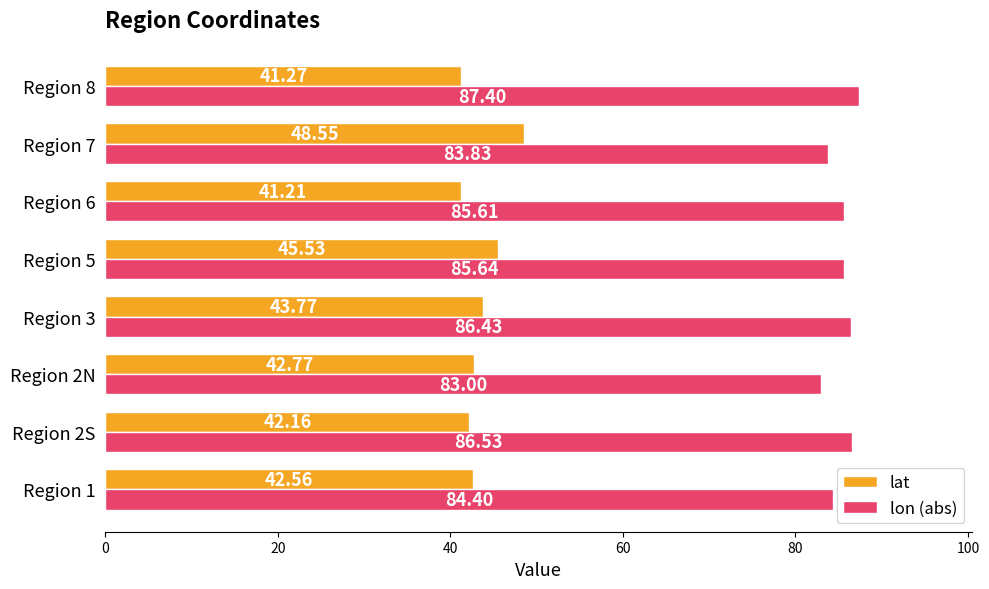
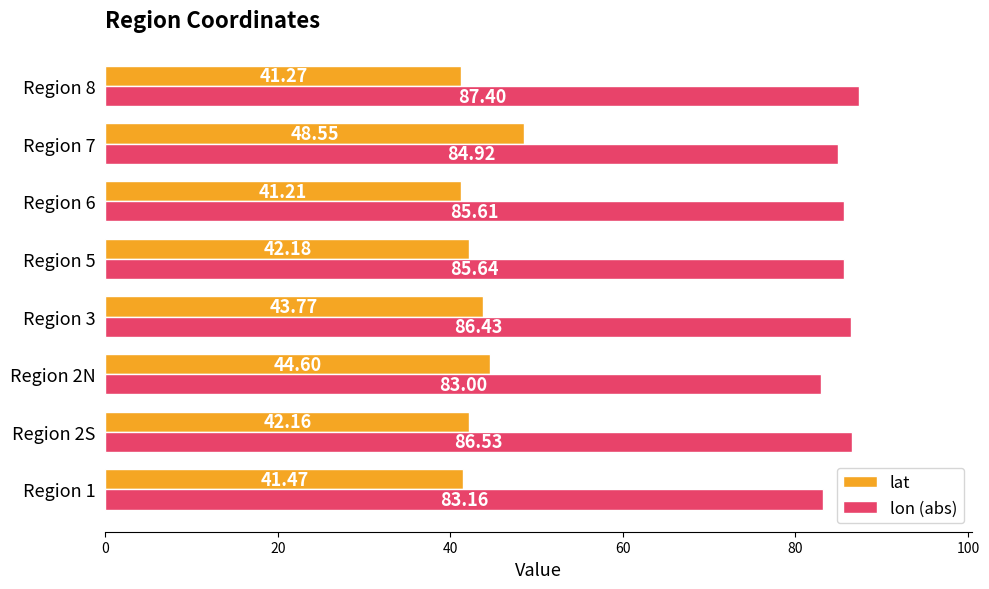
lon (abs), Region 7: 83.83 -> 84.92
lat, Region 5: 45.53 -> 42.18
lat, Region 2N: 42.77 -> 44.60
lat, Region 1: 42.56 -> 41.47
lon (abs), Region 1: 84.40 -> 83.16
